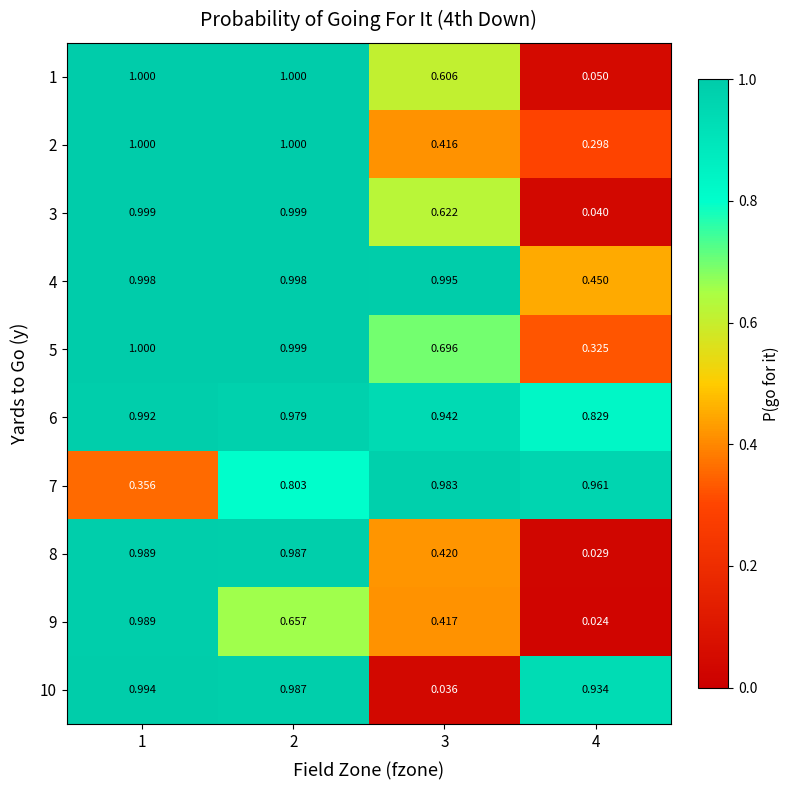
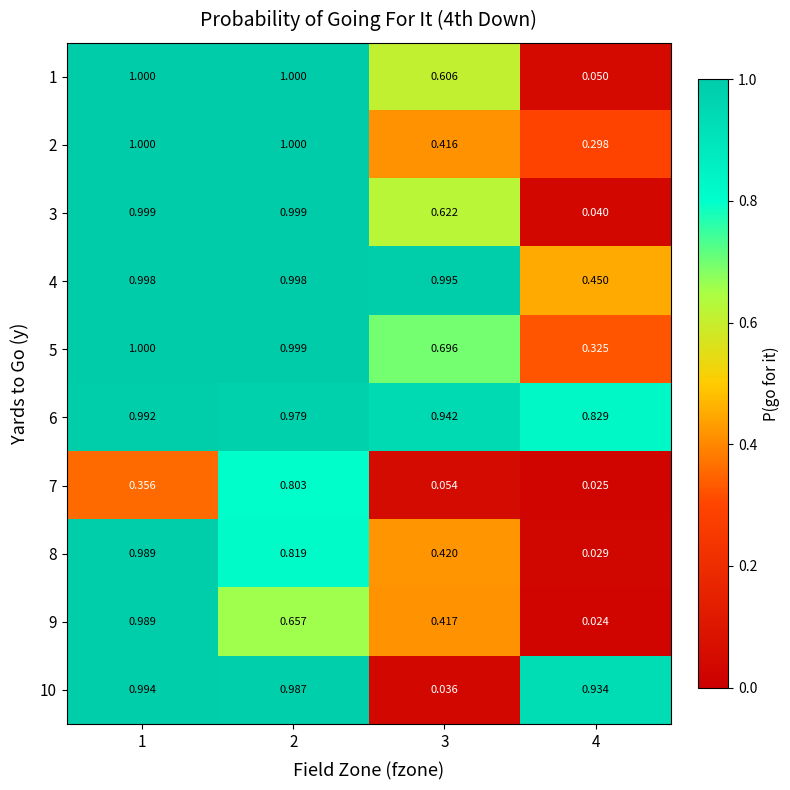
7, 3: 0.983 -> 0.054
7, 4: 0.961 -> 0.025
8, 2: 0.987 -> 0.819
